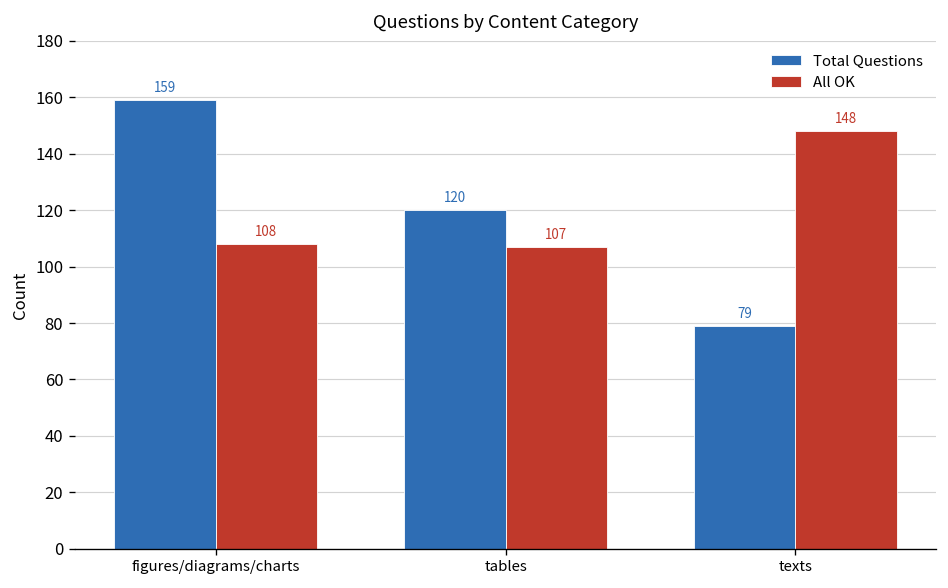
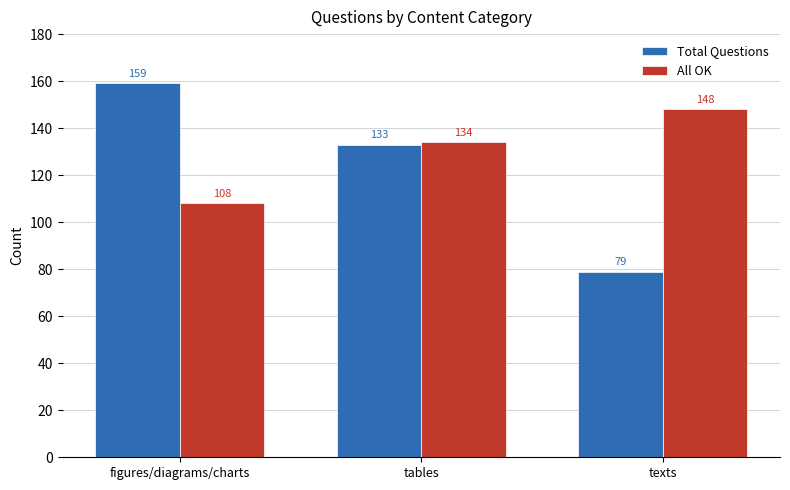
Total Questions, tables: 120 -> 133
All OK, tables: 107 -> 134
